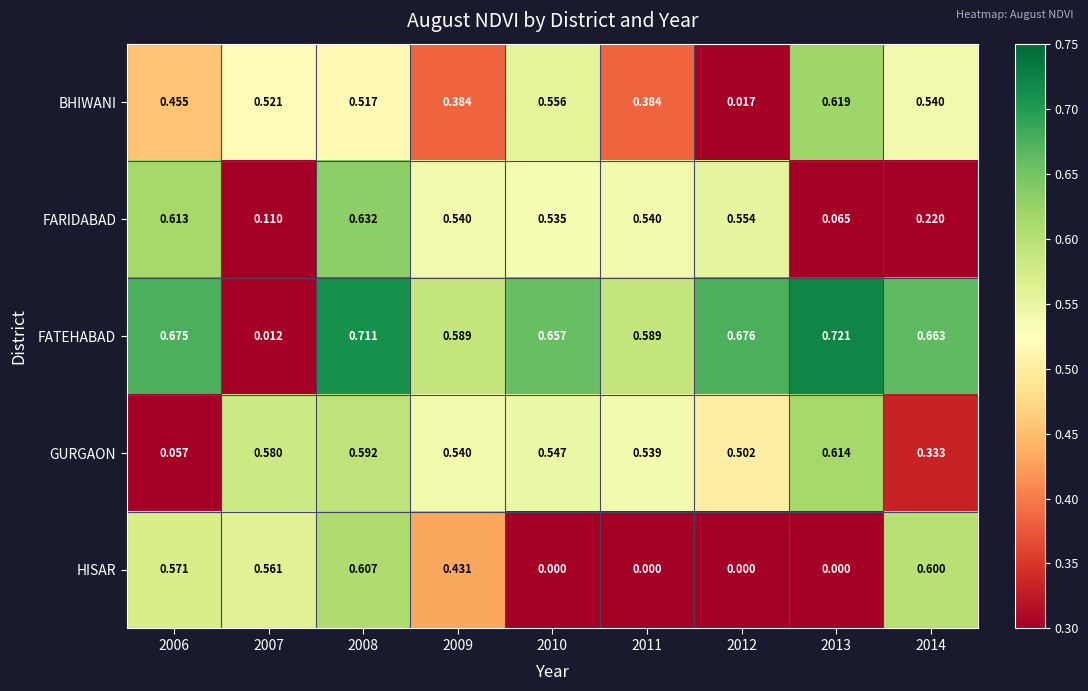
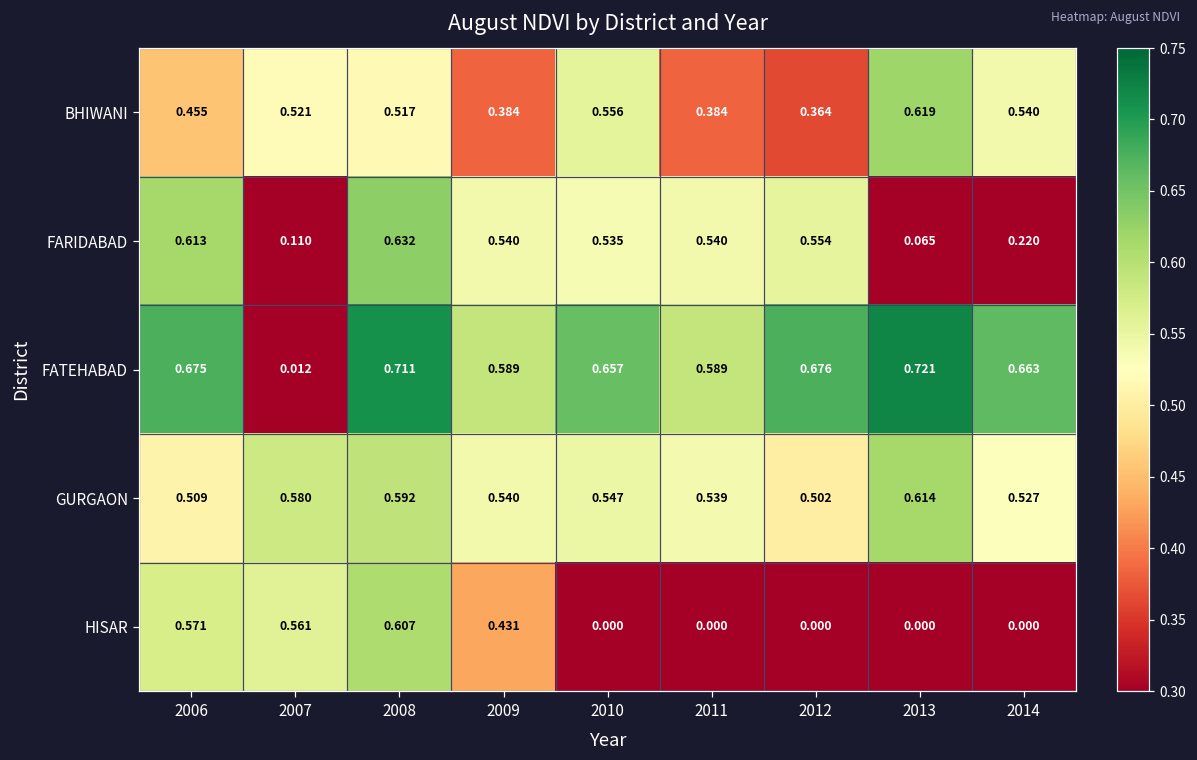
BHIWANI, 2012: 0.017 -> 0.364
GURGAON, 2006: 0.057 -> 0.509
GURGAON, 2014: 0.333 -> 0.527
HISAR, 2014: 0.600 -> 0.000
